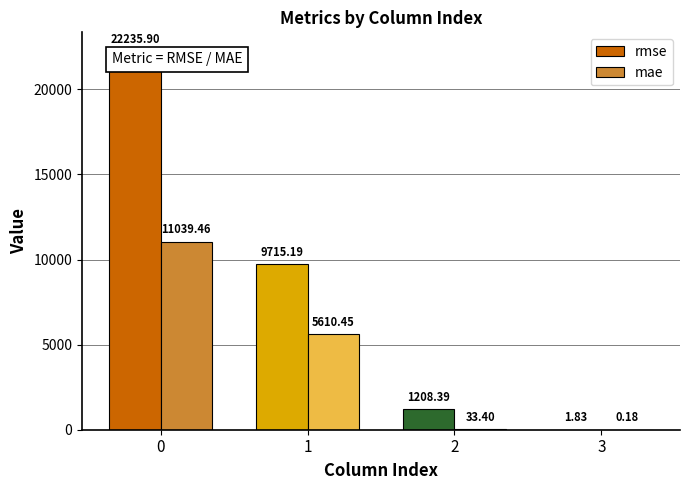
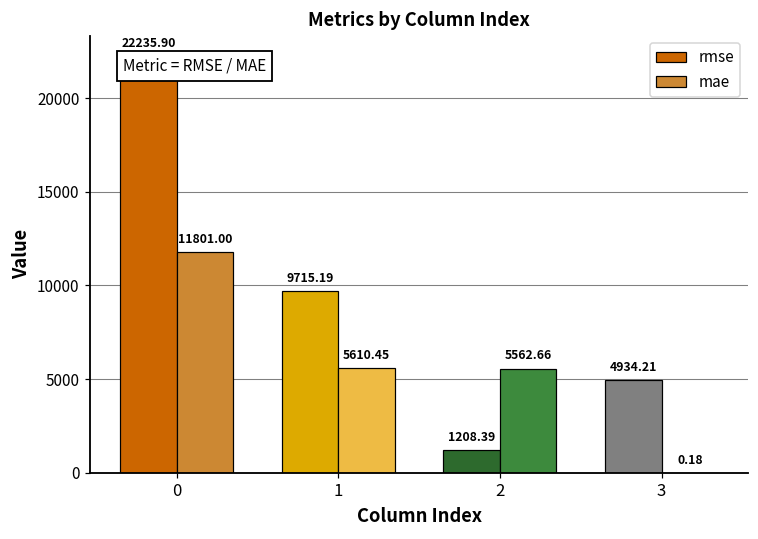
mae, 0: 11039.46 -> 11801.00
mae, 2: 33.40 -> 5562.66
rmse, 3: 1.83 -> 4934.21
